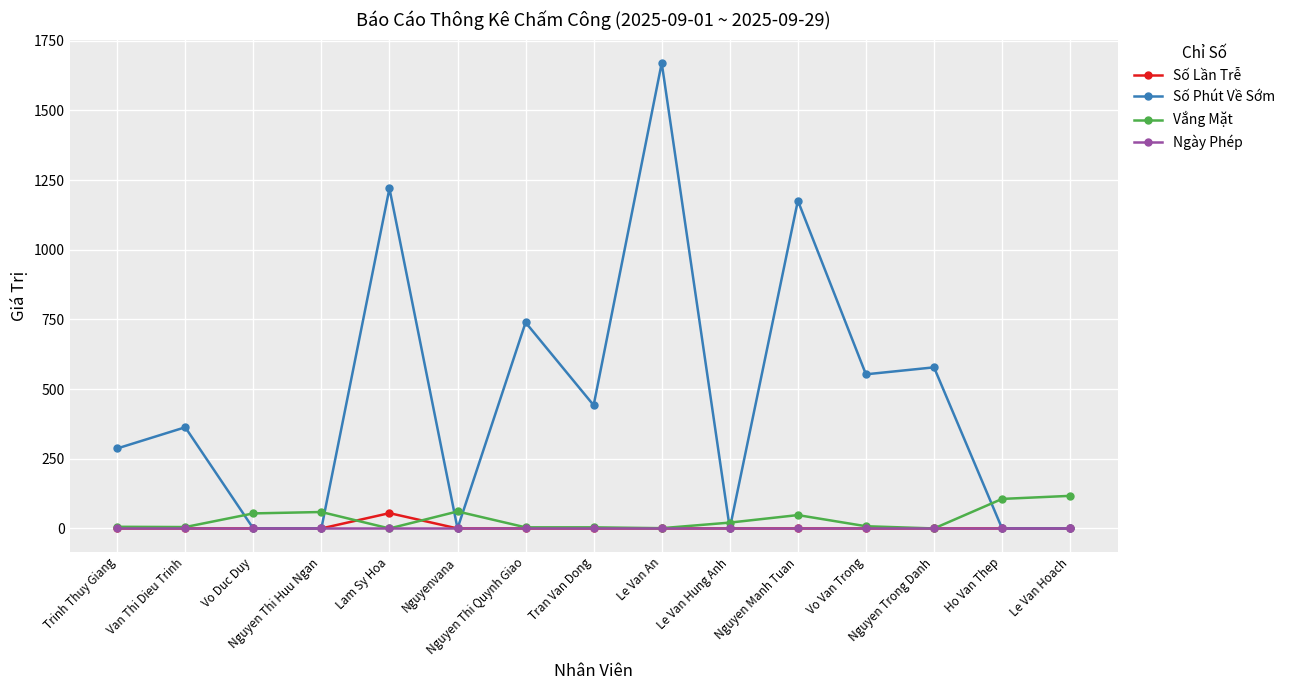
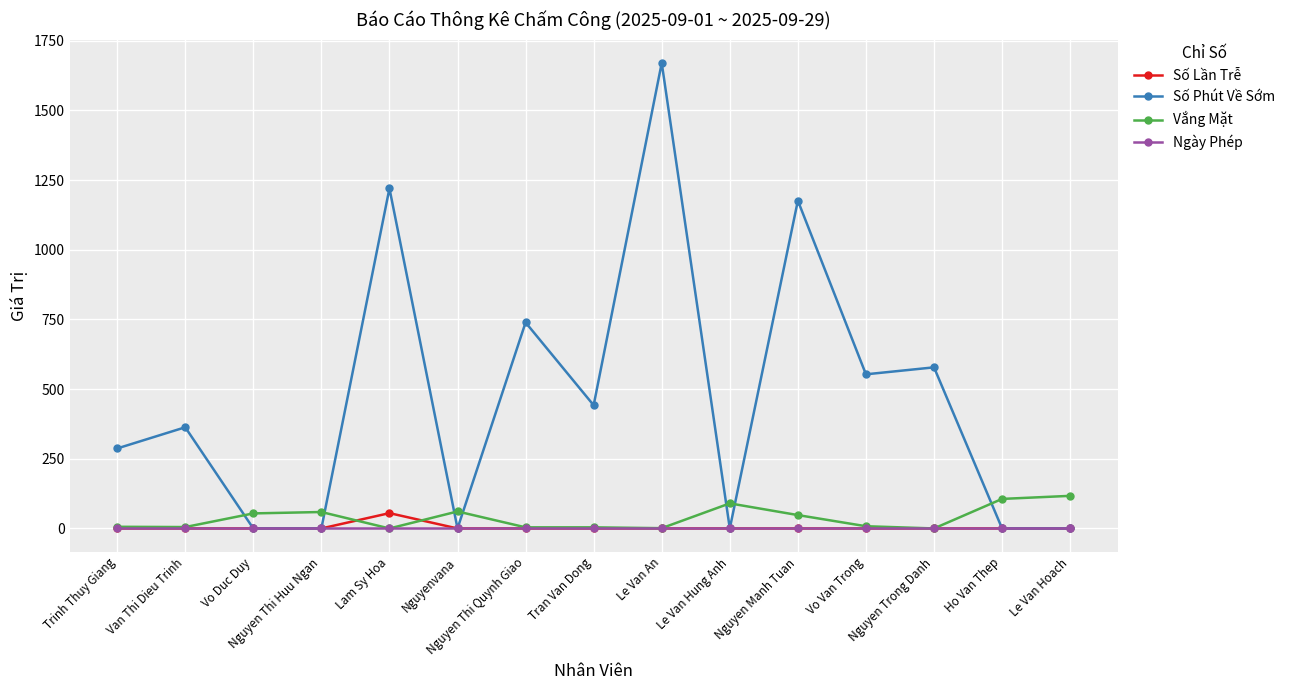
Vắng Mặt, Le Van Hung Anh: 20 -> 90
